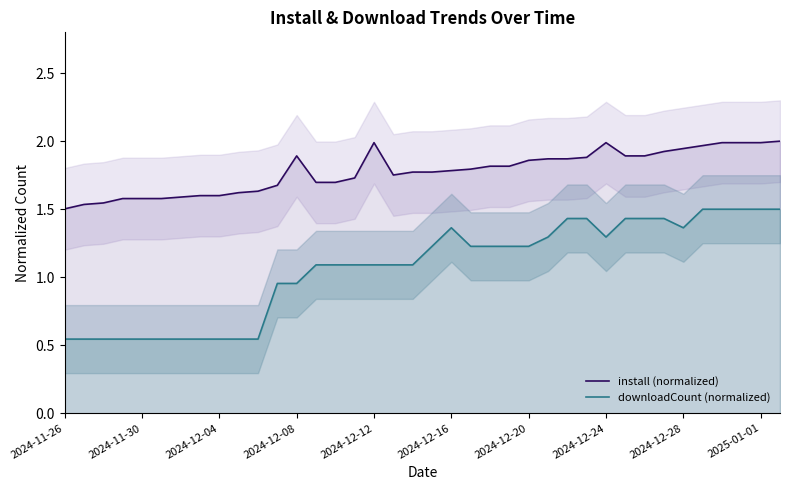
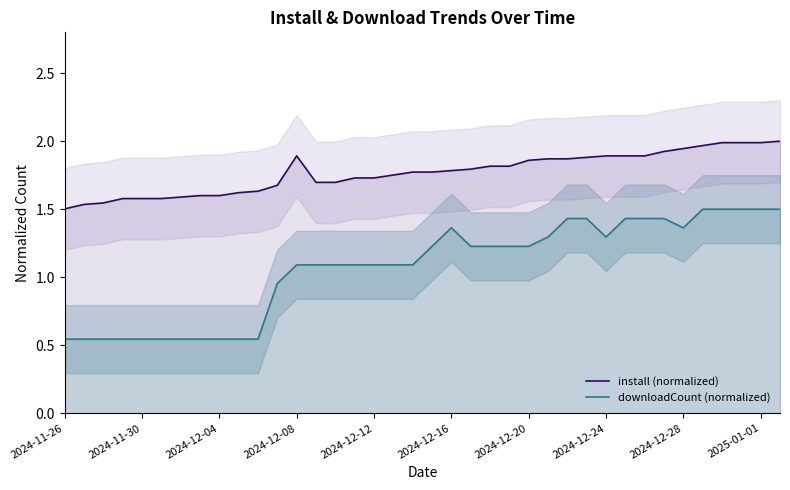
downloadCount (normalized), 2024-12-08: 0.95 -> 1.09
install (normalized), 2024-12-12: 1.99 -> 1.73
install (normalized), 2024-12-24: 1.99 -> 1.89
